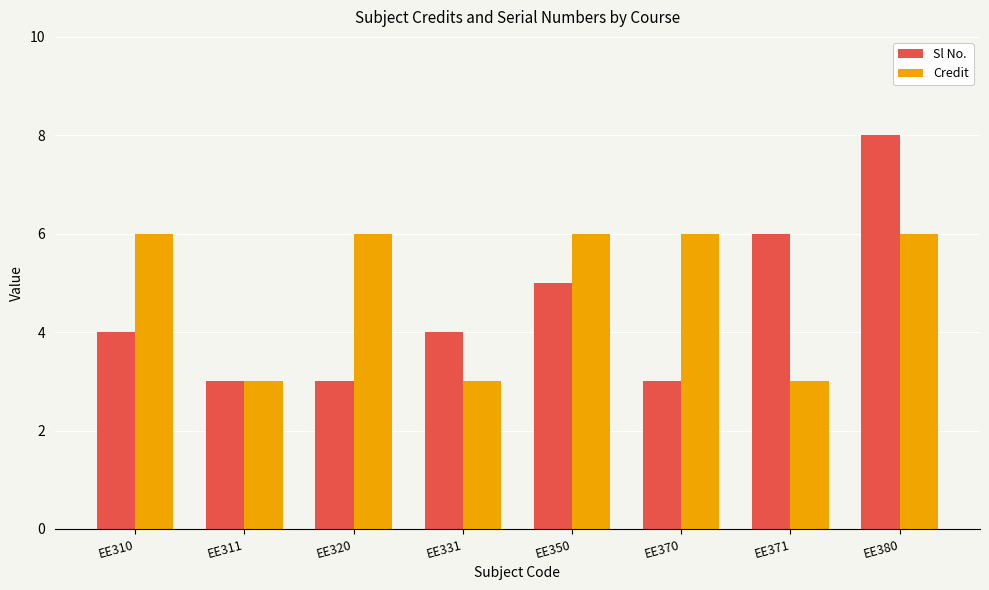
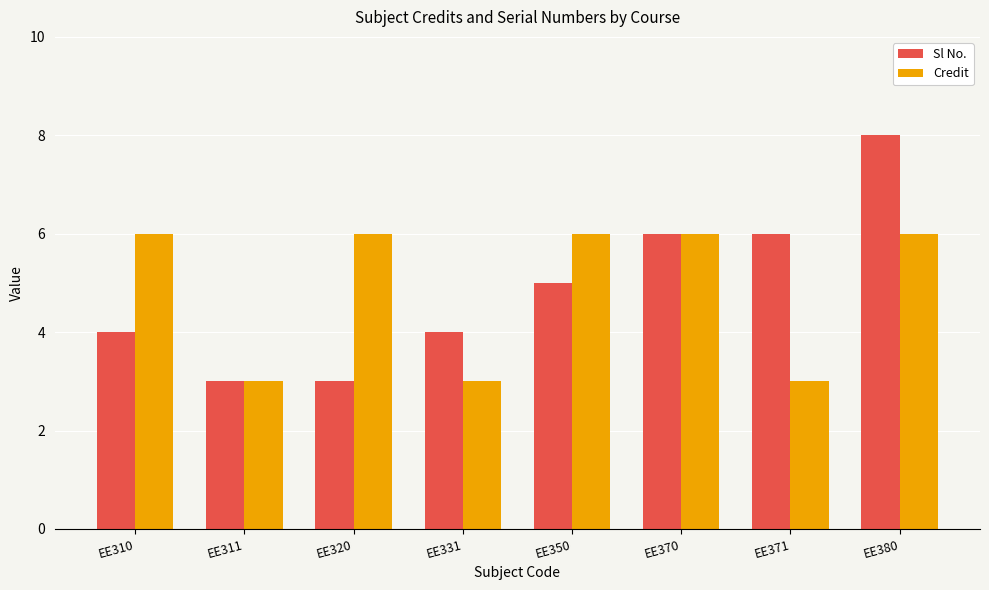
Sl No., EE370: 3 -> 6
